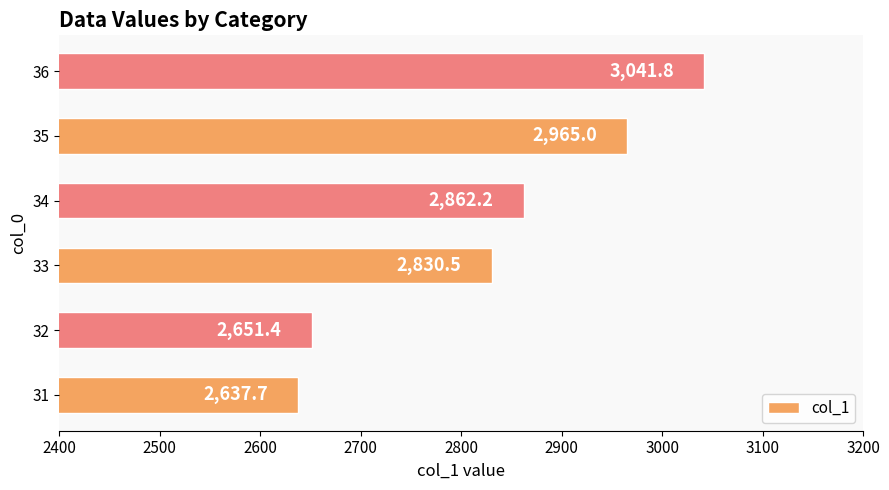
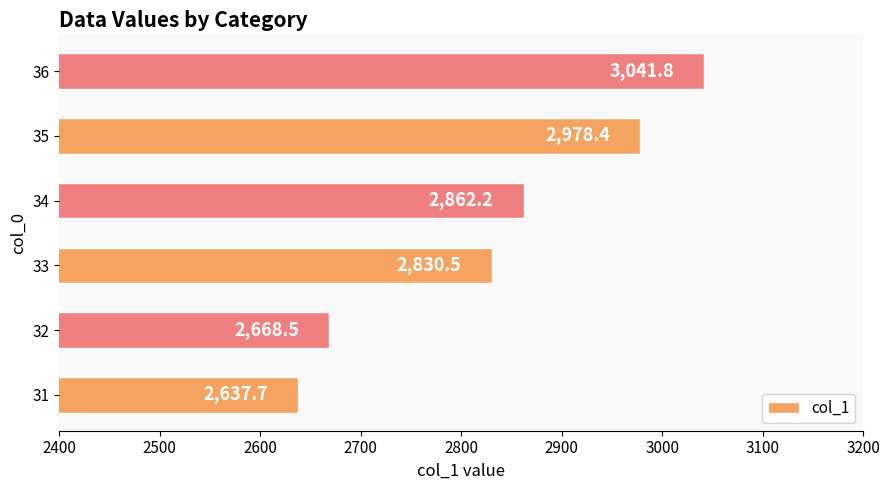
35: 2,965.0 -> 2,978.4
32: 2,651.4 -> 2,668.5
